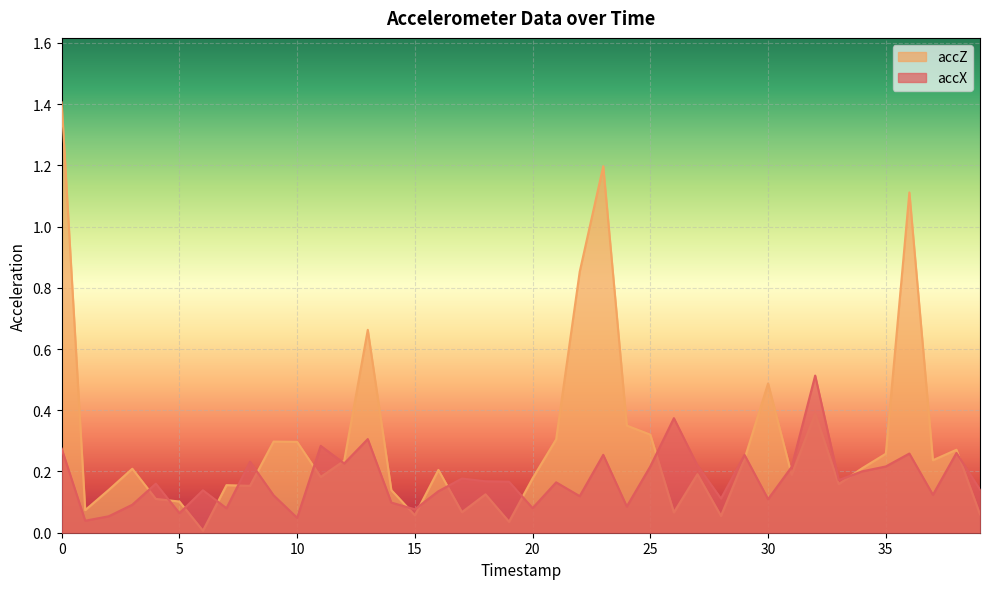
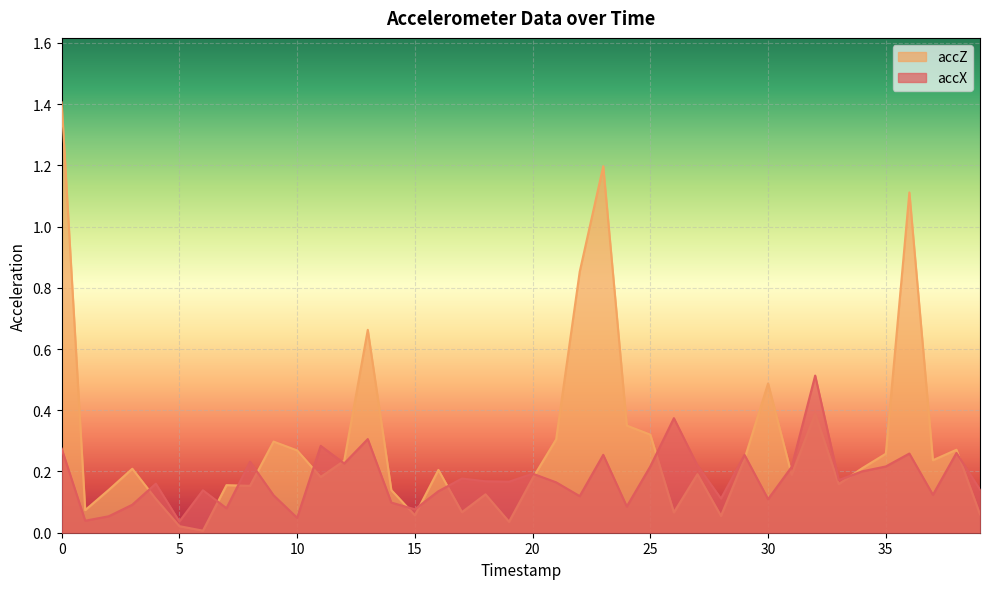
accZ, 5: 0.10 -> 0.02
accX, 5: 0.06 -> 0.04
accZ, 10: 0.30 -> 0.27
accX, 20: 0.08 -> 0.19
